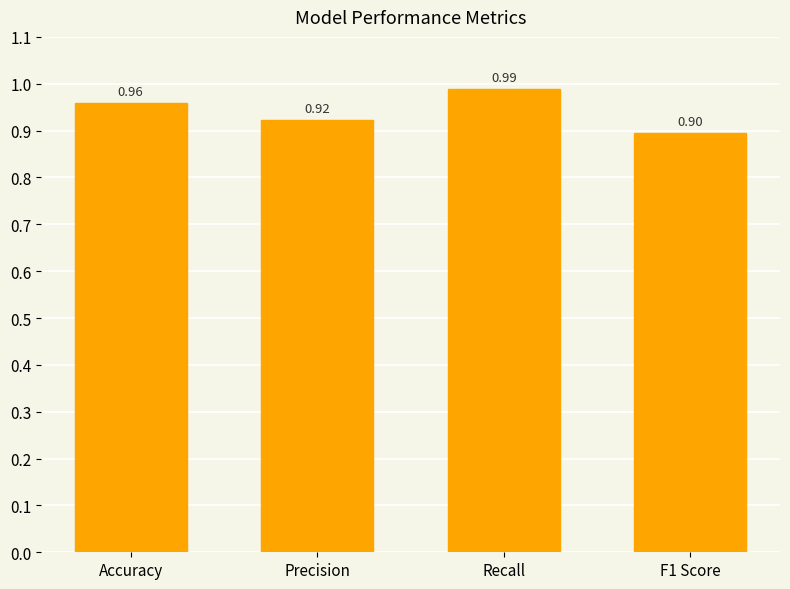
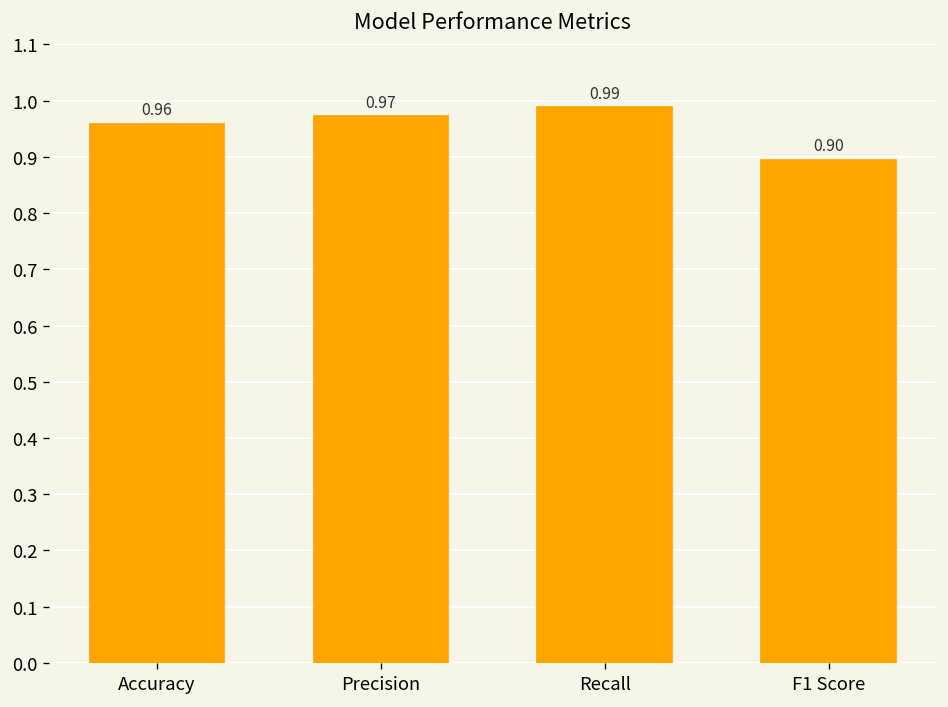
Precision: 0.92 -> 0.97
